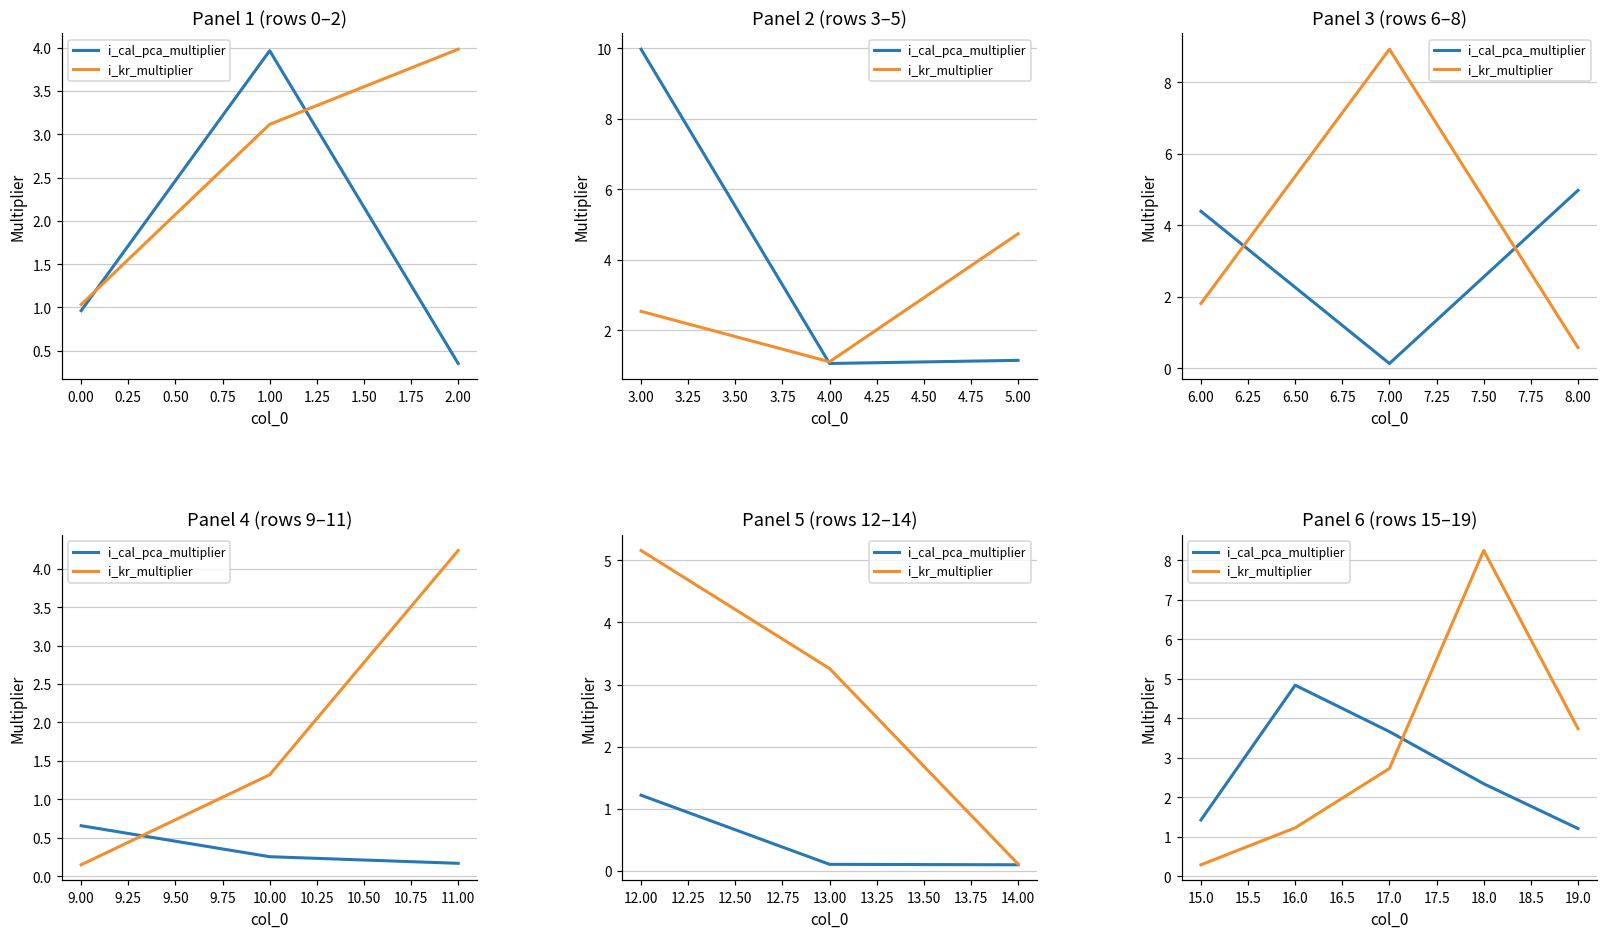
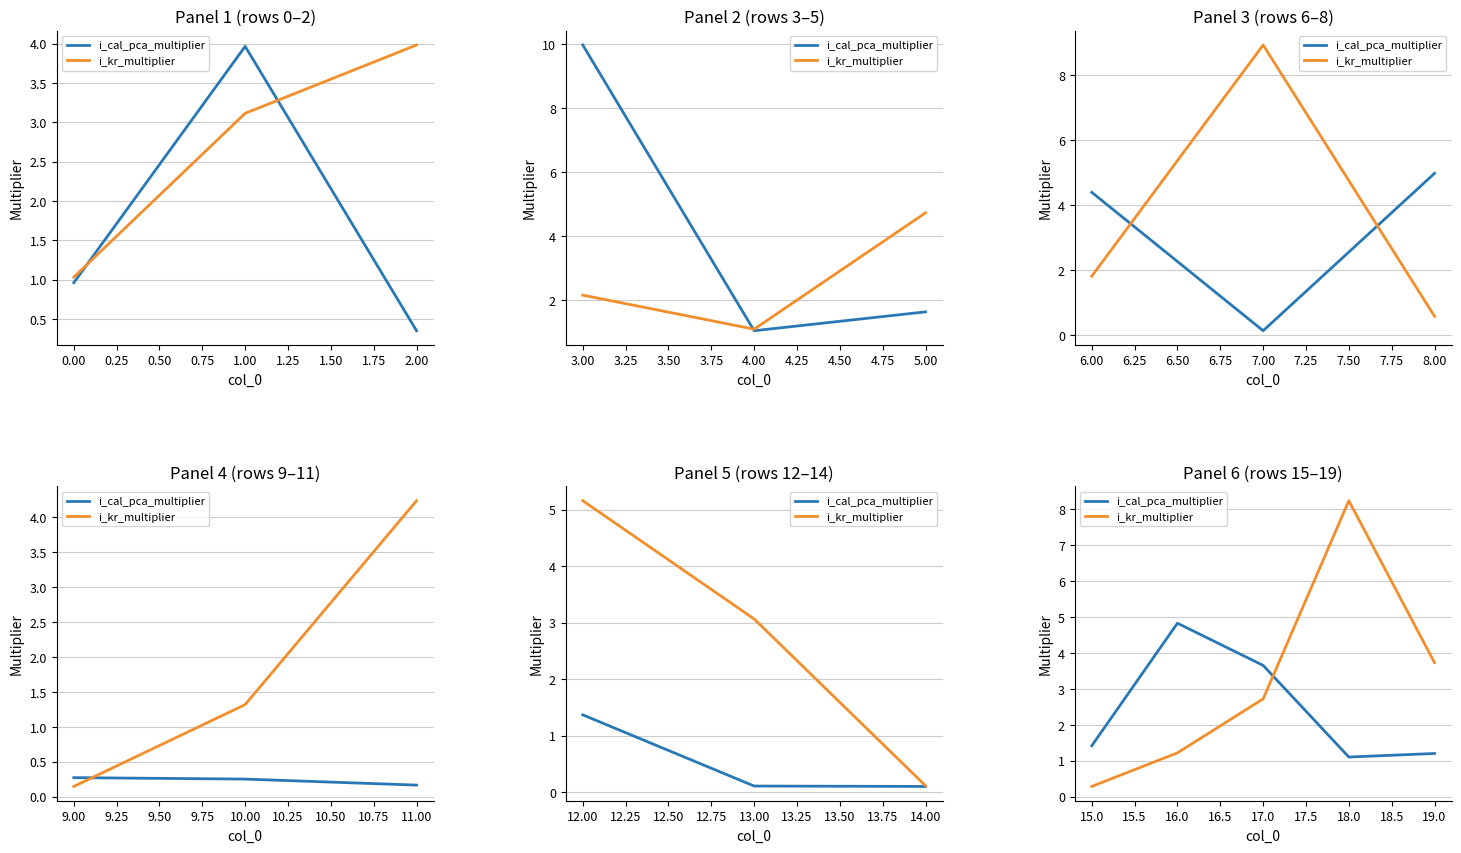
Panel 2 (rows 3–5), i_kr_multiplier, 3.00: 2.5 -> 2.2
Panel 2 (rows 3–5), i_cal_pca_multiplier, 5.00: 1.1 -> 1.6
Panel 4 (rows 9–11), i_cal_pca_multiplier, 9.00: 0.7 -> 0.3
Panel 5 (rows 12–14), i_cal_pca_multiplier, 12.00: 1.2 -> 1.4
Panel 5 (rows 12–14), i_kr_multiplier, 13.00: 3.3 -> 3.1
Panel 6 (rows 15–19), i_cal_pca_multiplier, 18.0: 2.3 -> 1.1
